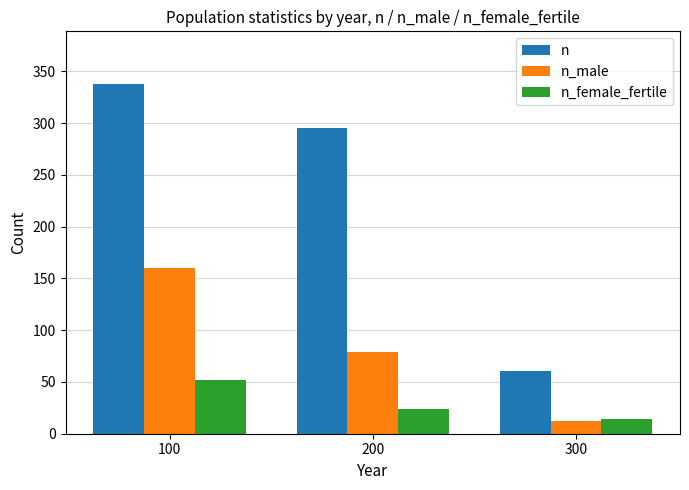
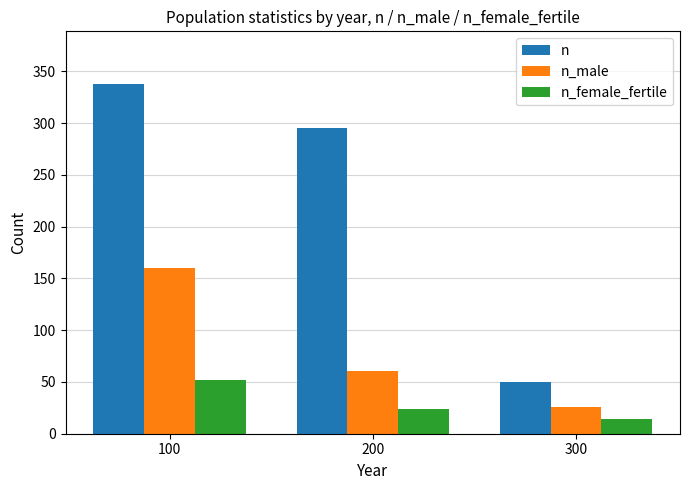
n_male, 200: 79 -> 61
n, 300: 61 -> 50
n_male, 300: 12 -> 26
